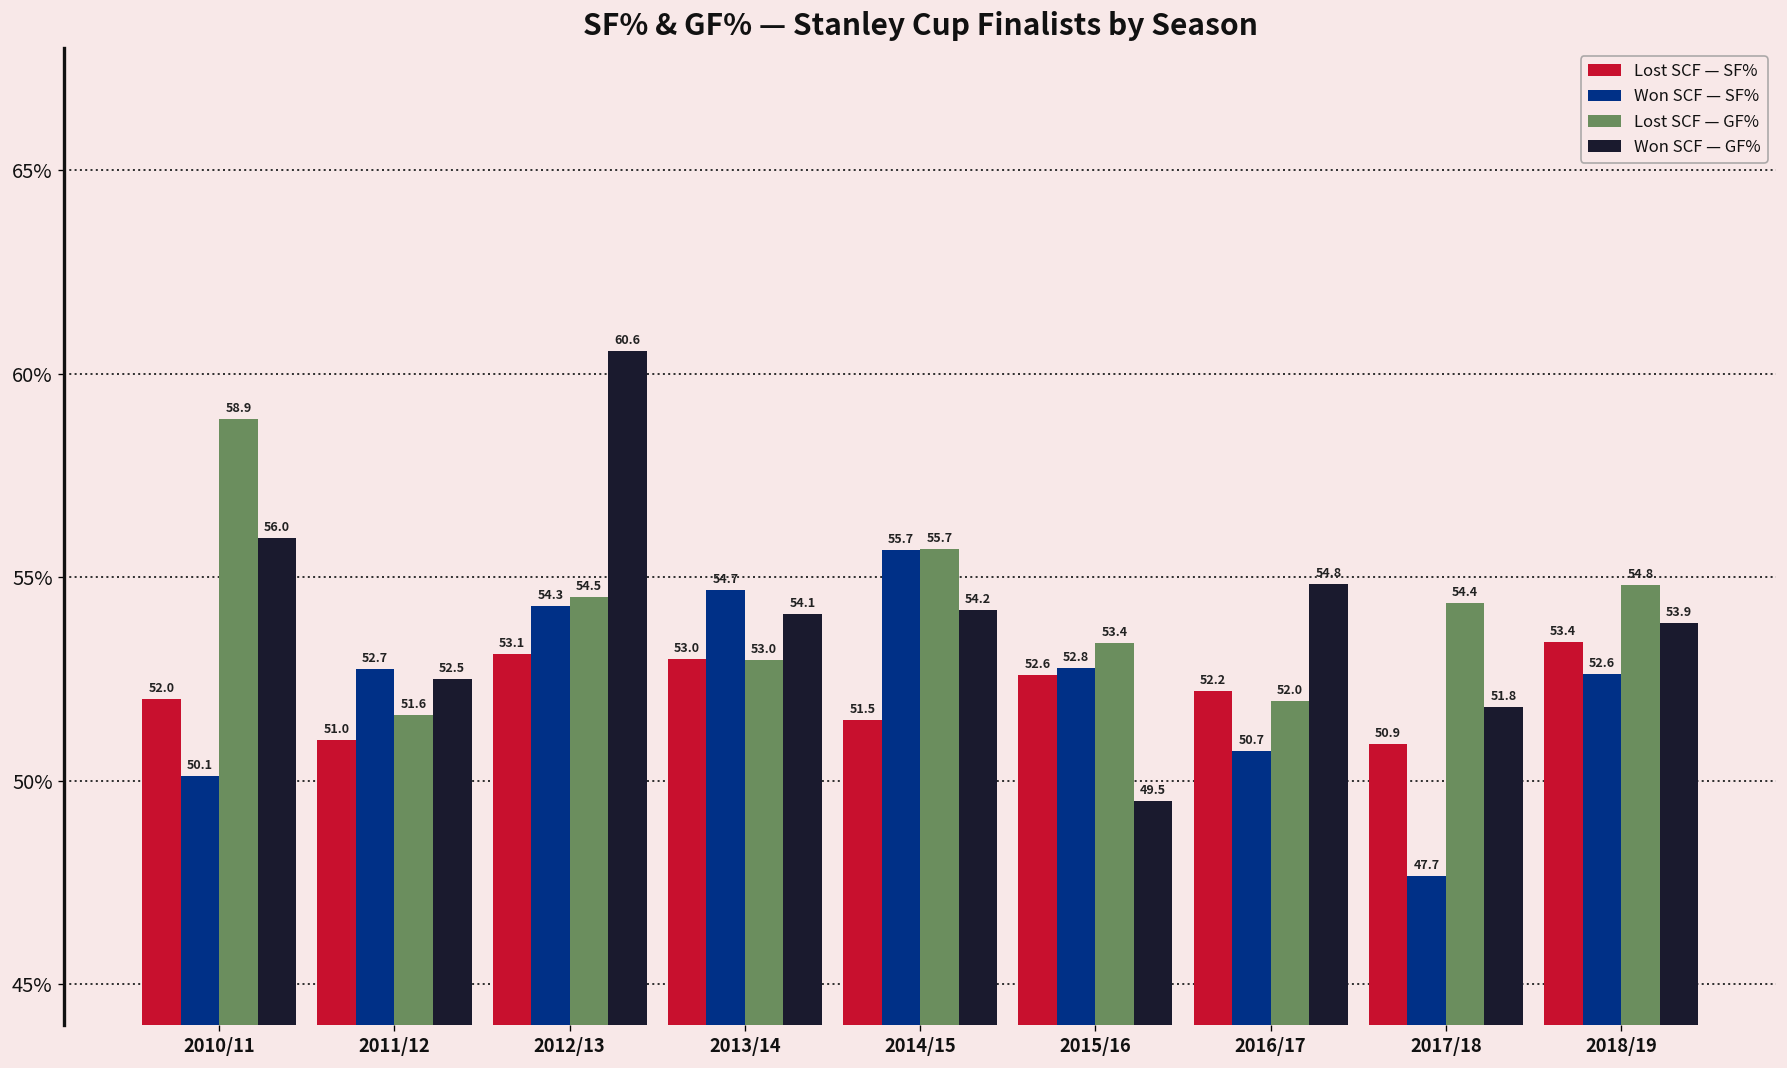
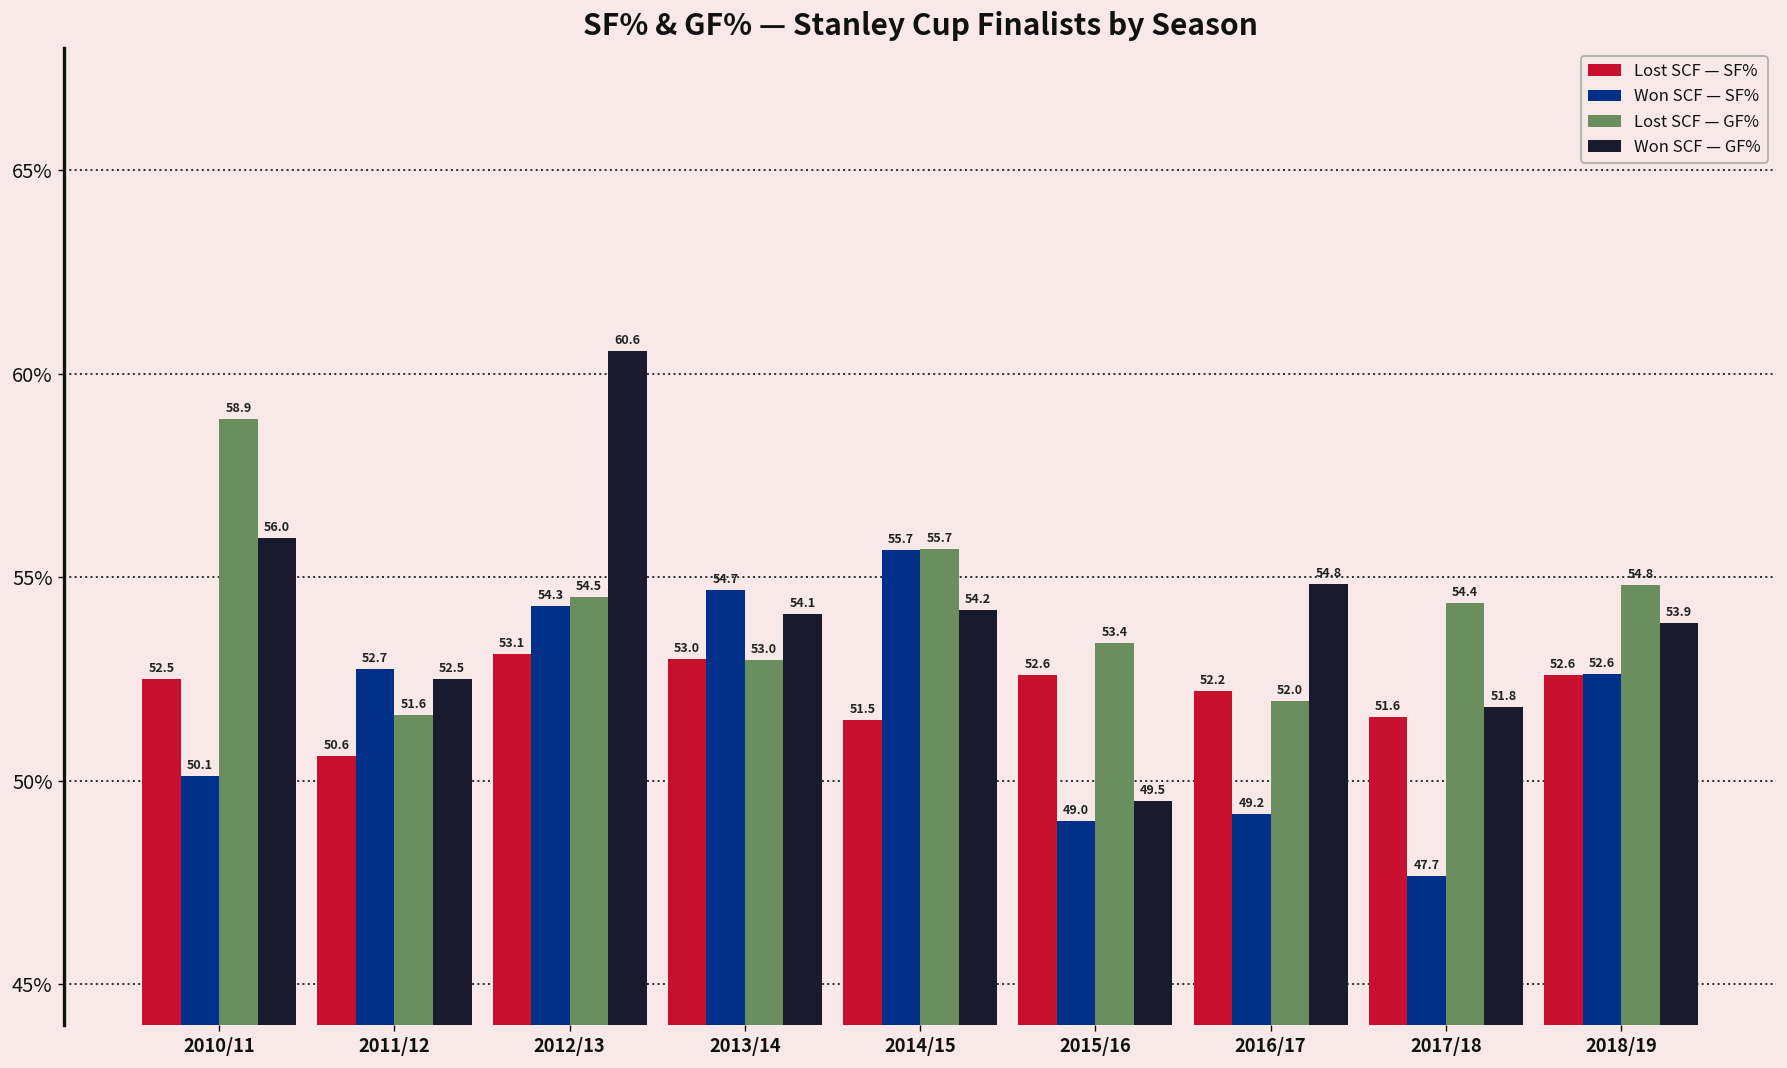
Lost SCF — SF%, 2010/11: 52.0 -> 52.5
Lost SCF — SF%, 2011/12: 51.0 -> 50.6
Won SCF — SF%, 2015/16: 52.8 -> 49.0
Won SCF — SF%, 2016/17: 50.7 -> 49.2
Lost SCF — SF%, 2017/18: 50.9 -> 51.6
Lost SCF — SF%, 2018/19: 53.4 -> 52.6
